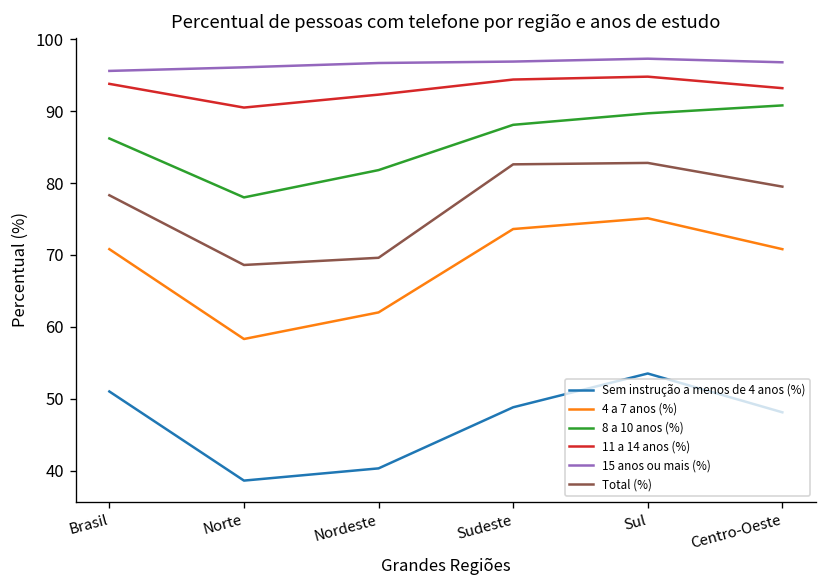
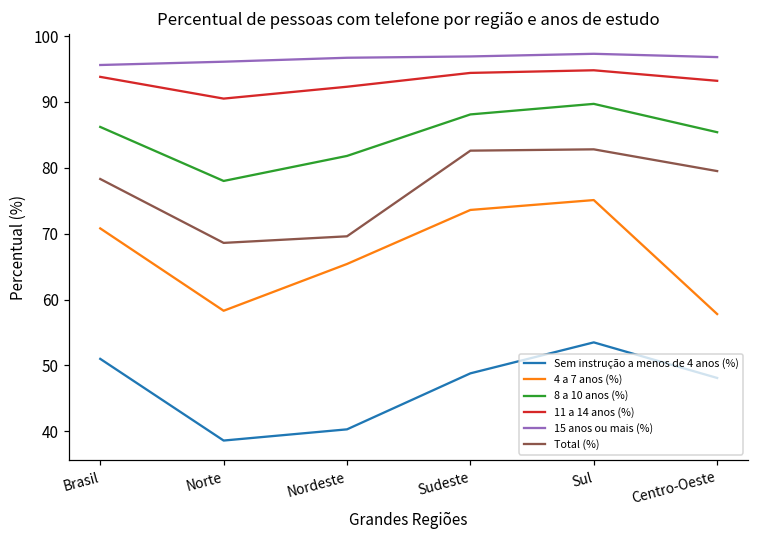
4 a 7 anos (%), Nordeste: 62 -> 65
4 a 7 anos (%), Centro-Oeste: 71 -> 58
8 a 10 anos (%), Centro-Oeste: 91 -> 85
